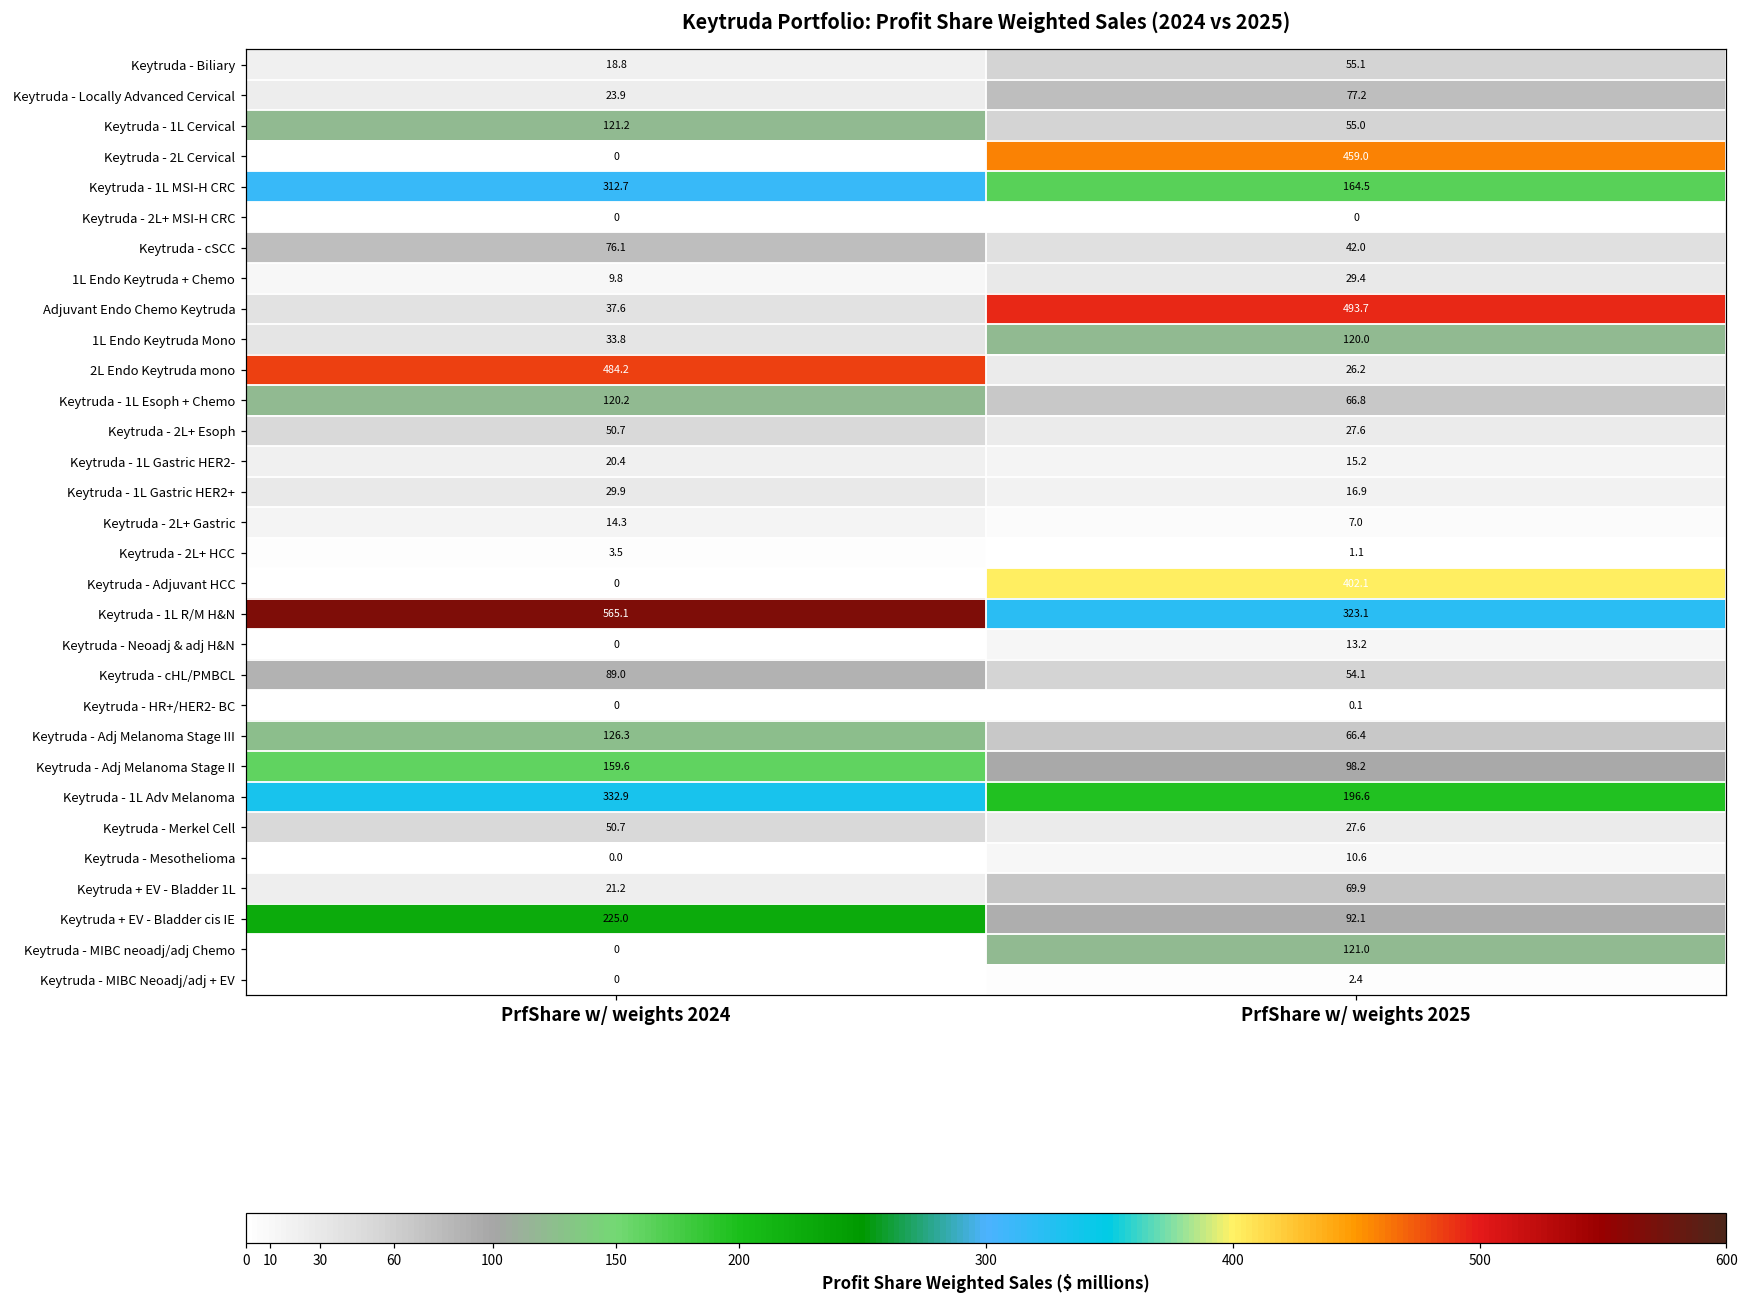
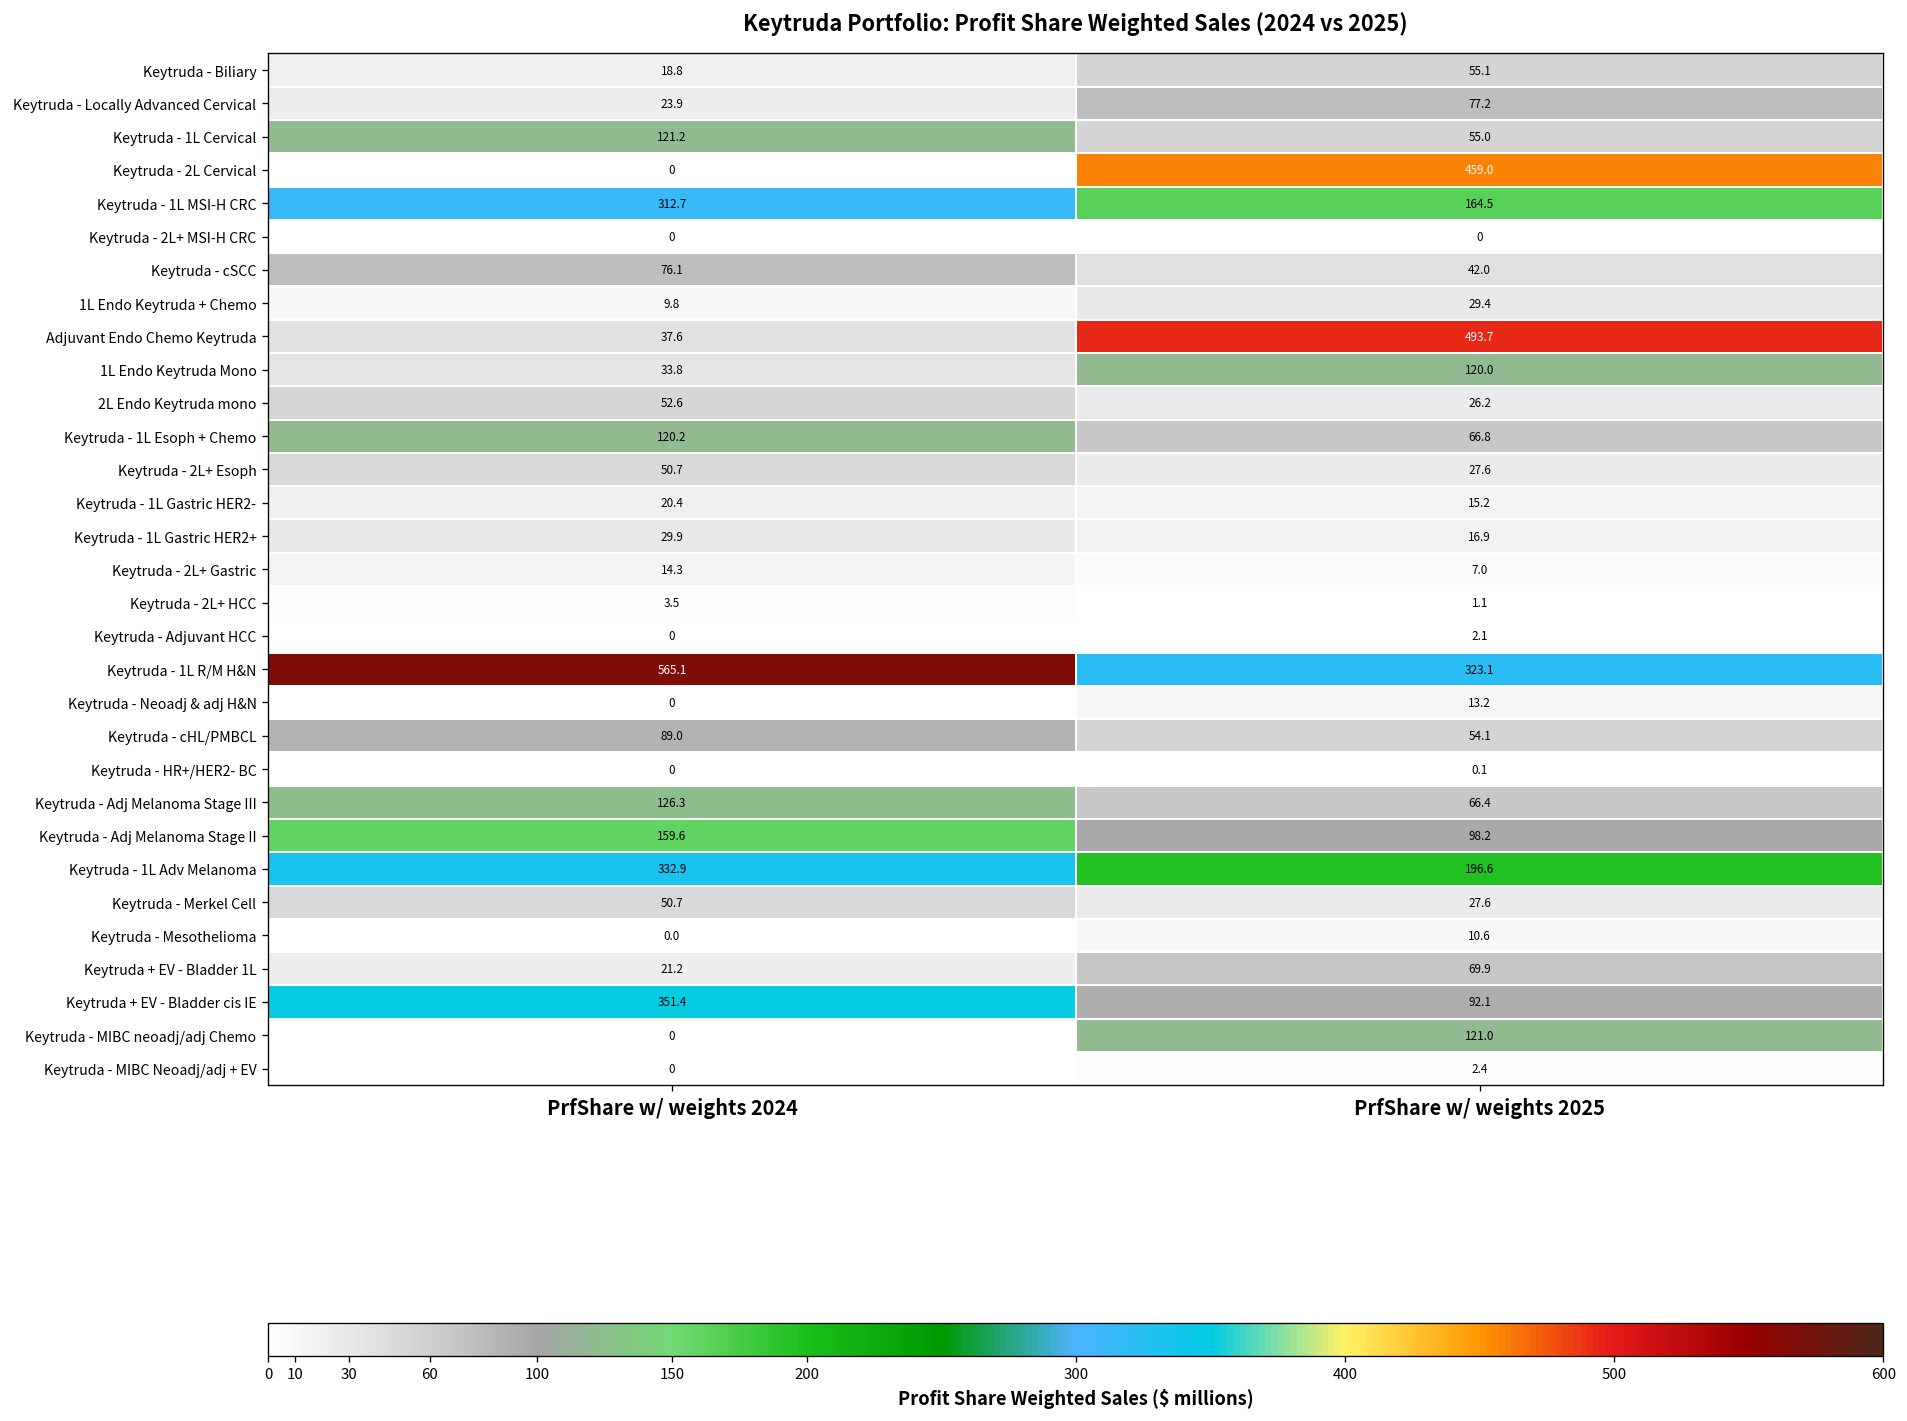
2L Endo Keytruda mono, PrfShare w/ weights 2024: 484.2 -> 52.6
Keytruda - Adjuvant HCC, PrfShare w/ weights 2025: 402.1 -> 2.1
Keytruda + EV - Bladder cis IE, PrfShare w/ weights 2024: 225.0 -> 351.4
